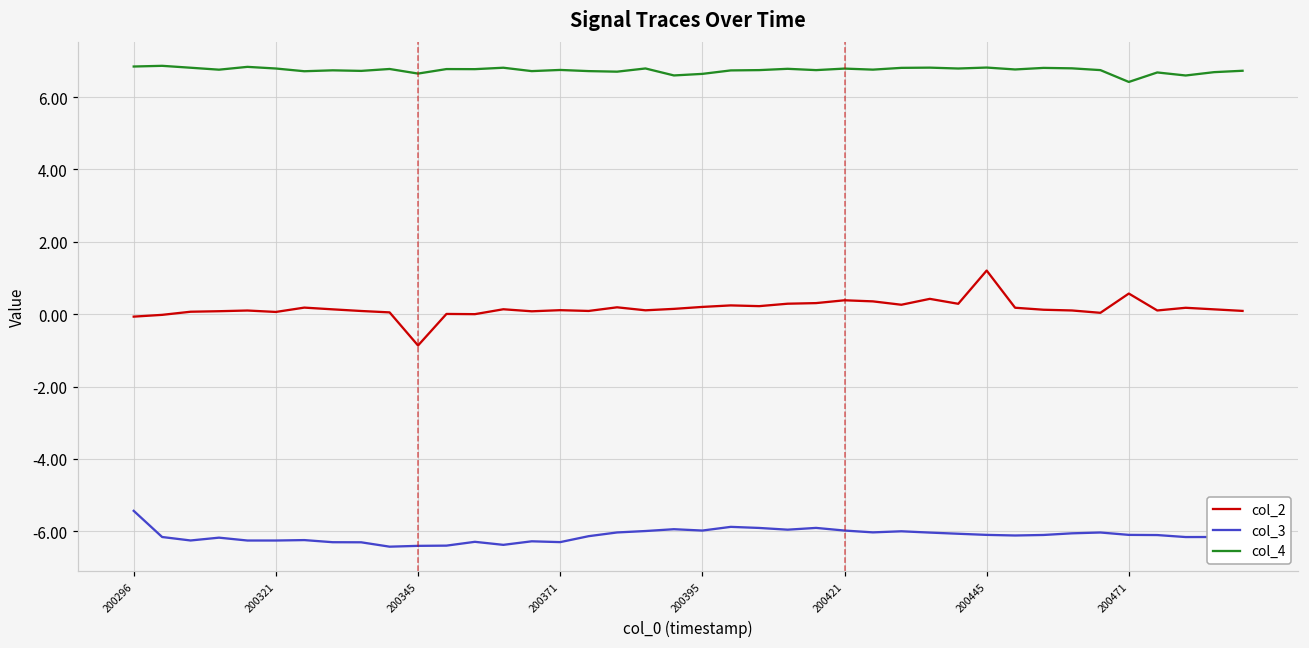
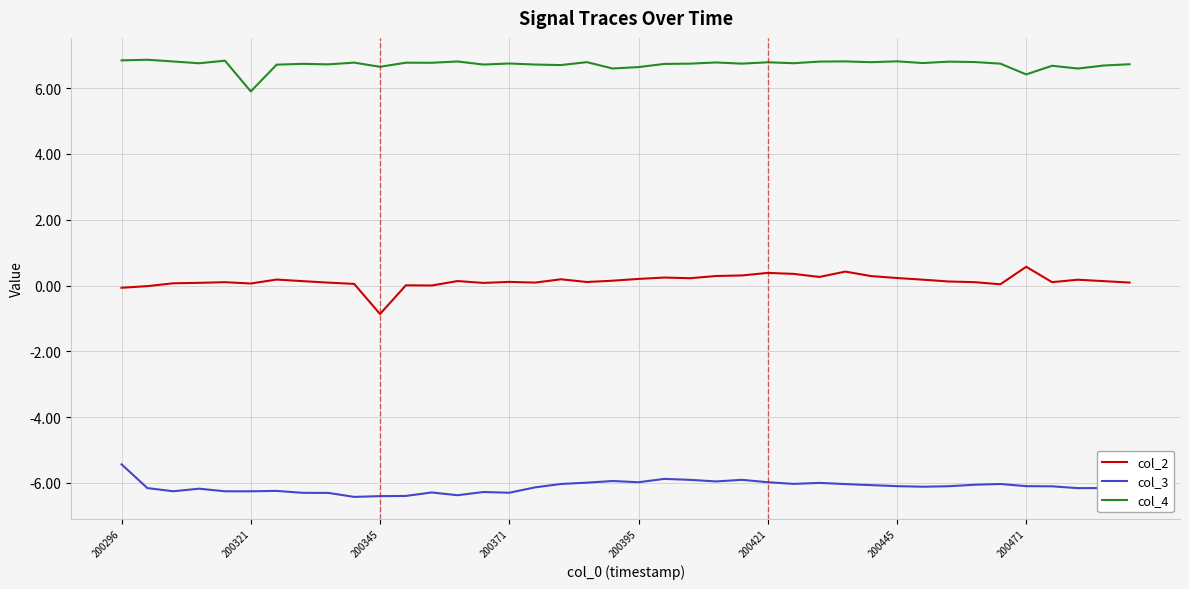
col_4, 200321: 6.8 -> 5.9
col_2, 200445: 1.2 -> 0.2
